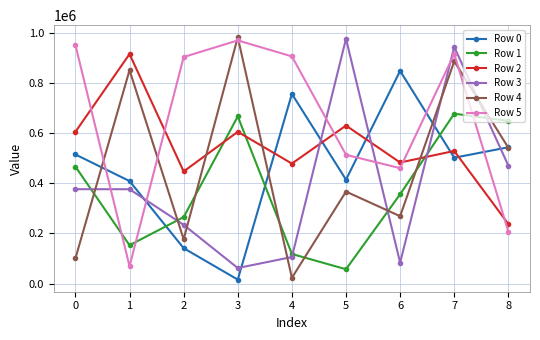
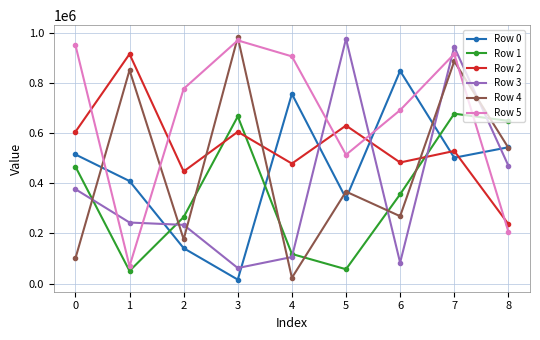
Row 1, 1: 150000 -> 50000
Row 3, 1: 380000 -> 240000
Row 5, 2: 900000 -> 780000
Row 0, 5: 410000 -> 340000
Row 5, 6: 460000 -> 690000
